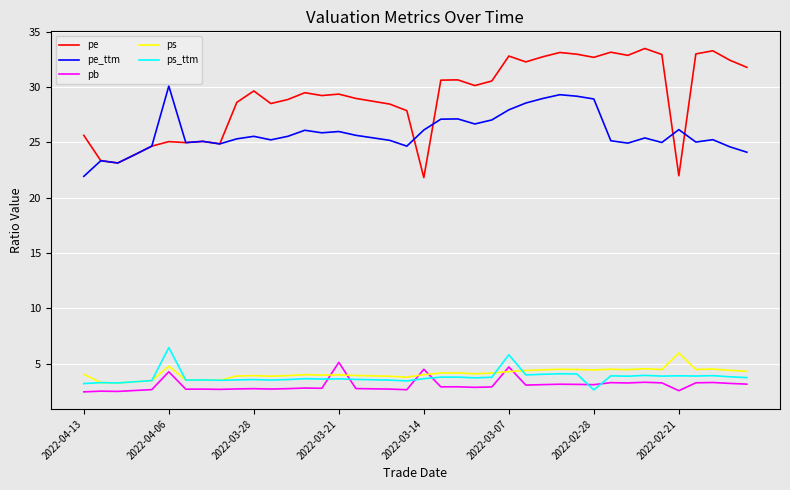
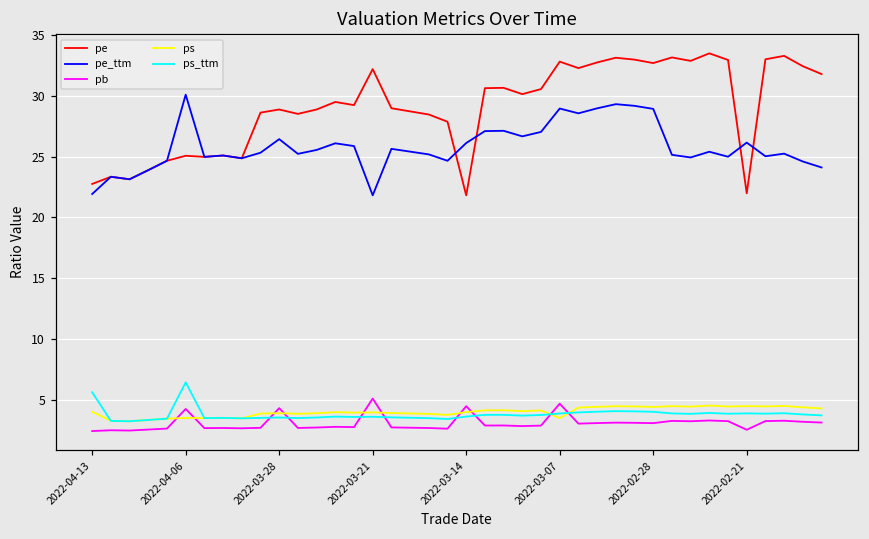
pe, 2022-04-13: 25.6 -> 22.8
ps_ttm, 2022-04-13: 3.2 -> 5.6
ps, 2022-04-06: 4.8 -> 3.5
pe, 2022-03-28: 29.7 -> 28.9
pe_ttm, 2022-03-28: 25.6 -> 26.4
pb, 2022-03-28: 2.7 -> 4.3
pe, 2022-03-21: 29.4 -> 32.2
pe_ttm, 2022-03-21: 26.0 -> 21.8
pe_ttm, 2022-03-07: 27.9 -> 29.0
ps, 2022-03-07: 4.3 -> 3.5
ps_ttm, 2022-03-07: 5.8 -> 3.9
ps_ttm, 2022-02-28: 2.6 -> 4.0
ps, 2022-02-21: 6.0 -> 4.5
